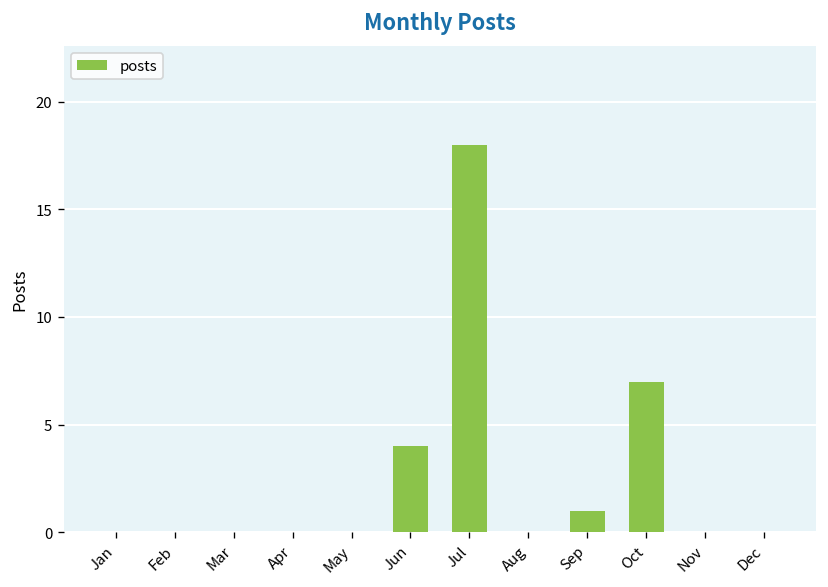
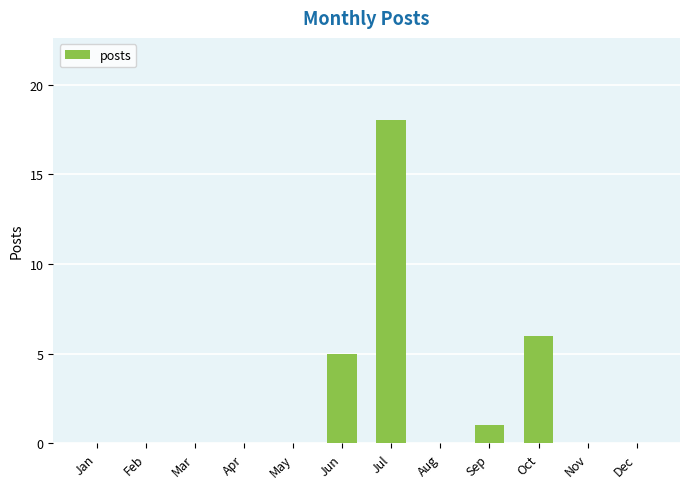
Jun: 4 -> 5
Oct: 7 -> 6
